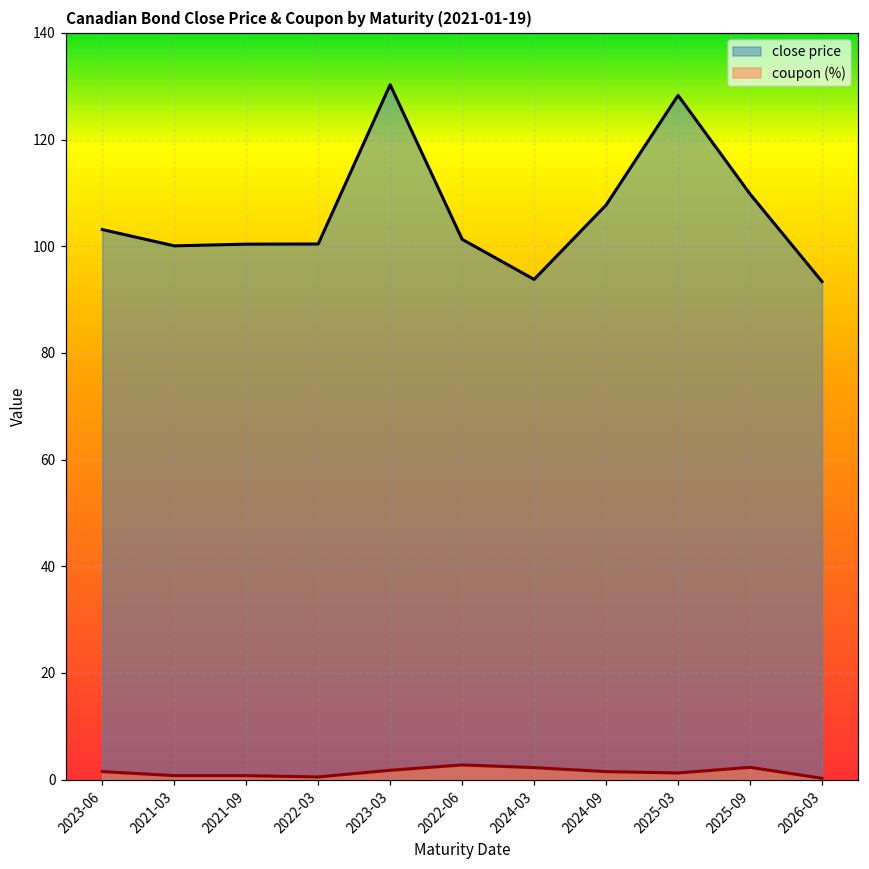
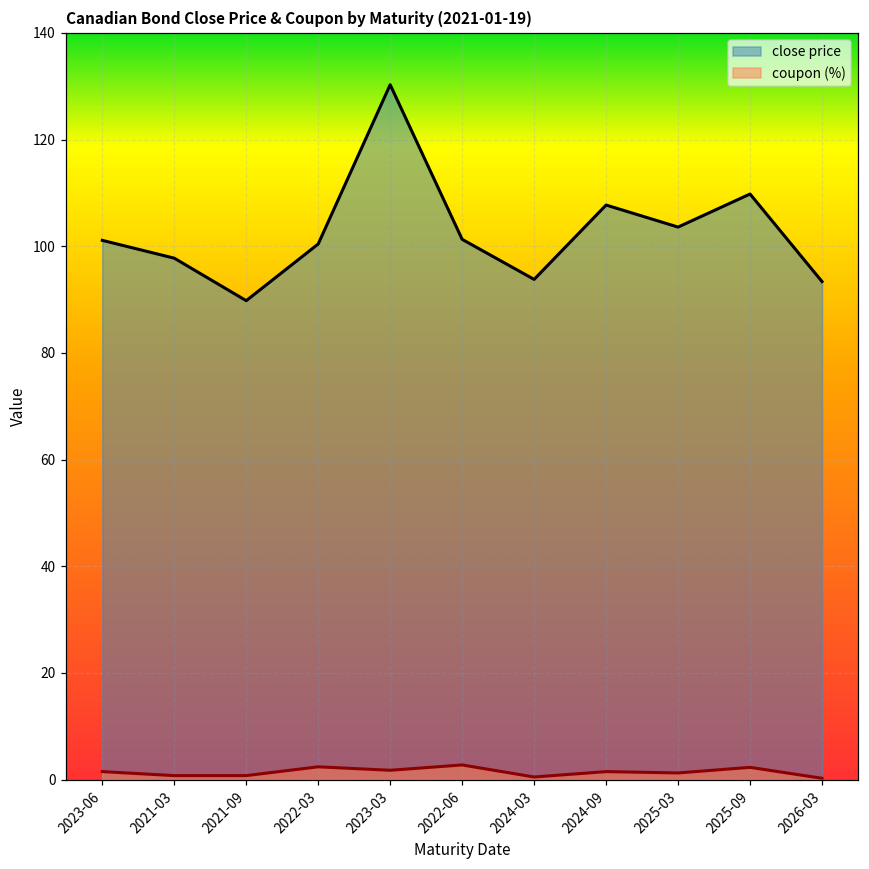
close price, 2023-06: 103 -> 101
close price, 2021-03: 100 -> 98
close price, 2021-09: 100 -> 90
coupon (%), 2022-03: 1 -> 2
coupon (%), 2024-03: 2 -> 0
close price, 2025-03: 128 -> 104
